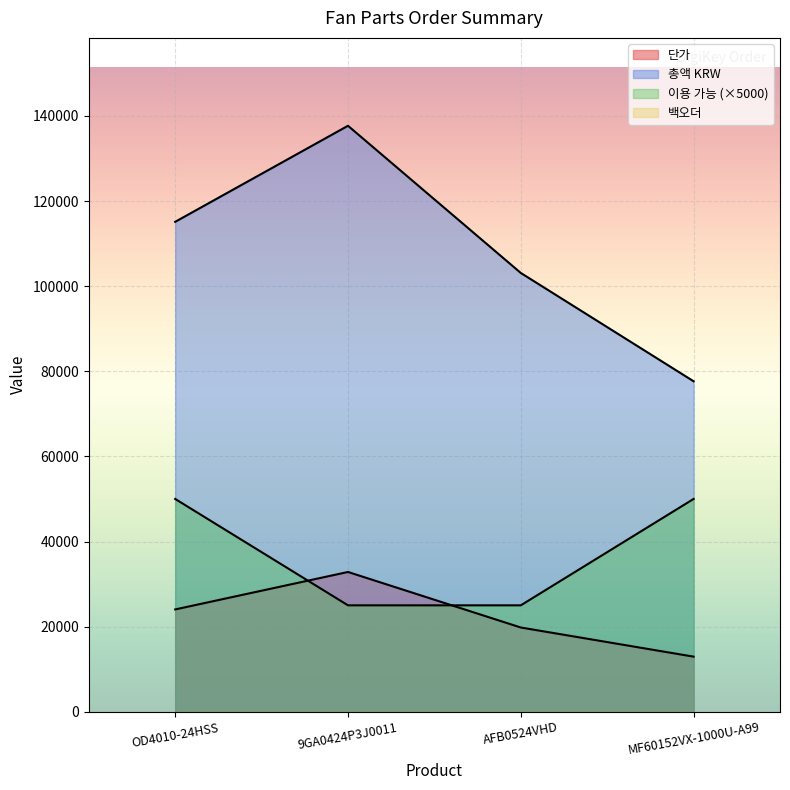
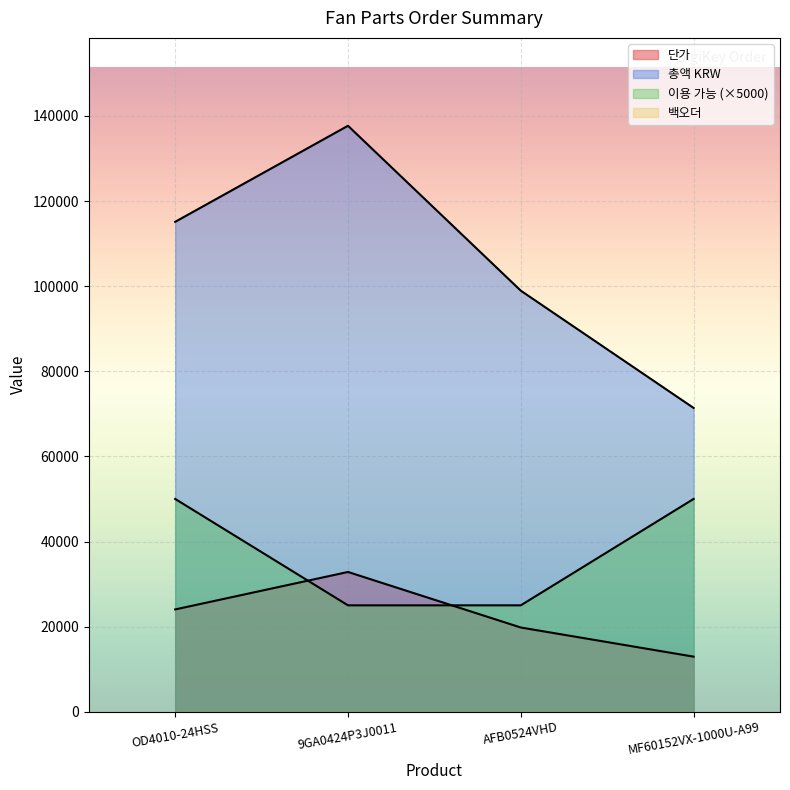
총액 KRW, AFB0524VHD: 103000 -> 99000
총액 KRW, MF60152VX-1000U-A99: 78000 -> 71000
